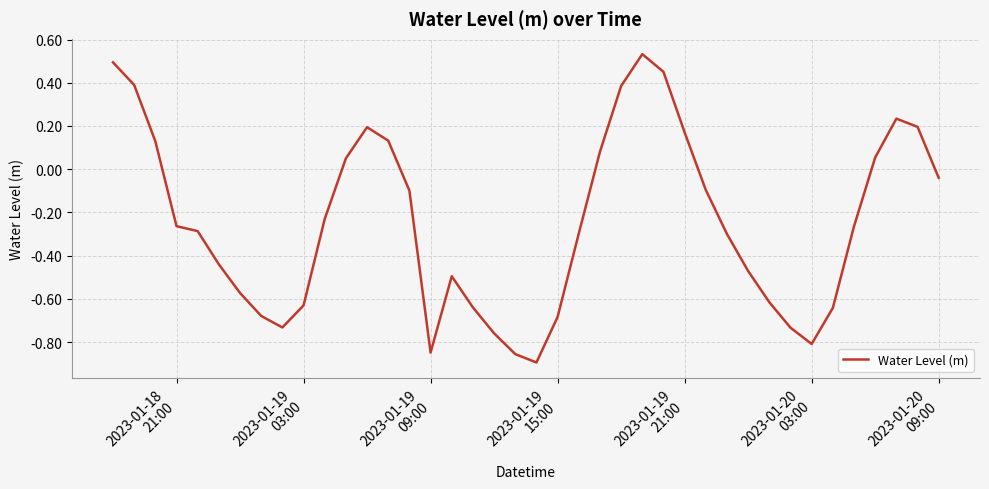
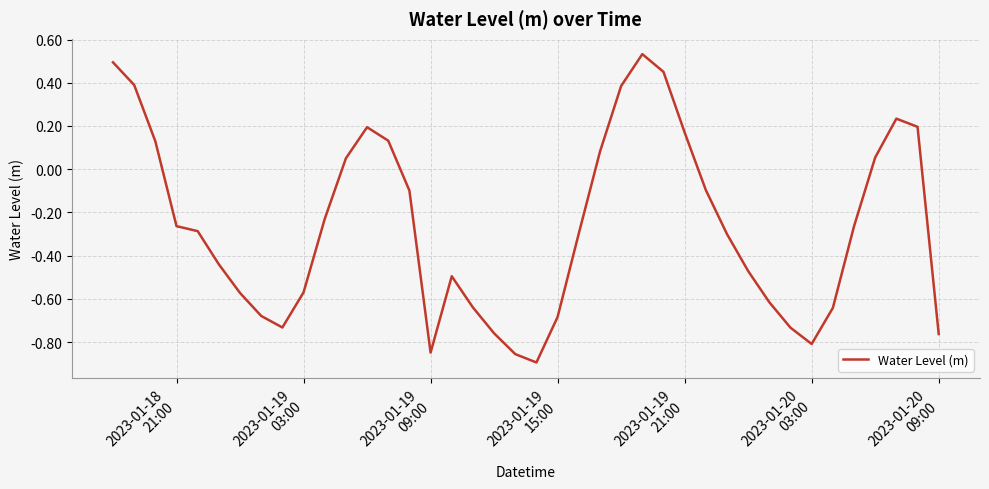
2023-01-19 03:00: -0.63 -> -0.57
2023-01-20 09:00: -0.04 -> -0.76
